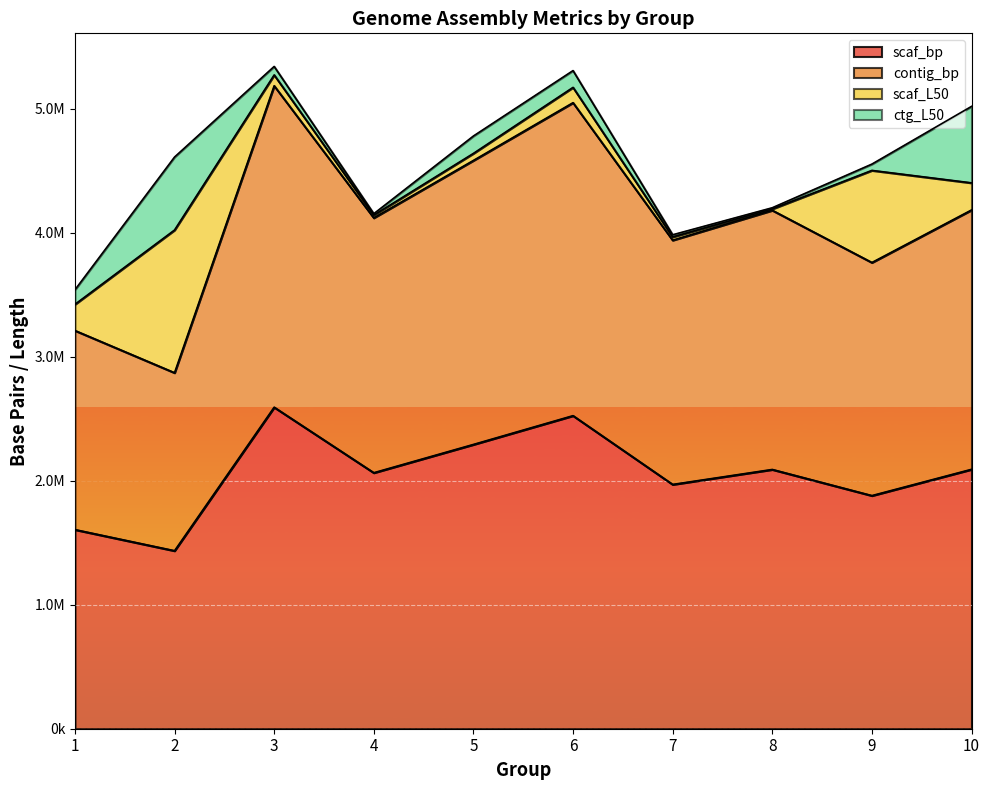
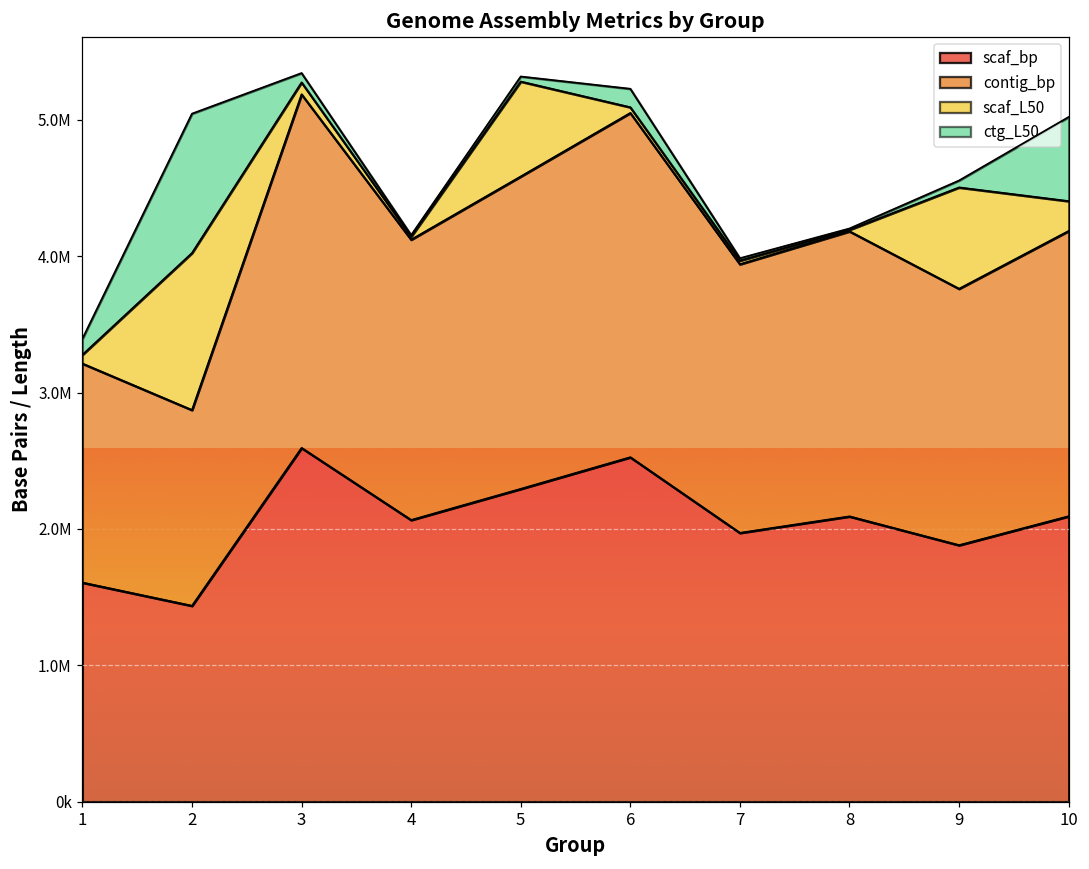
scaf_L50, 1: 210000 -> 60000
ctg_L50, 2: 590000 -> 1020000
scaf_L50, 5: 60000 -> 700000
ctg_L50, 5: 140000 -> 40000
scaf_L50, 6: 120000 -> 40000
